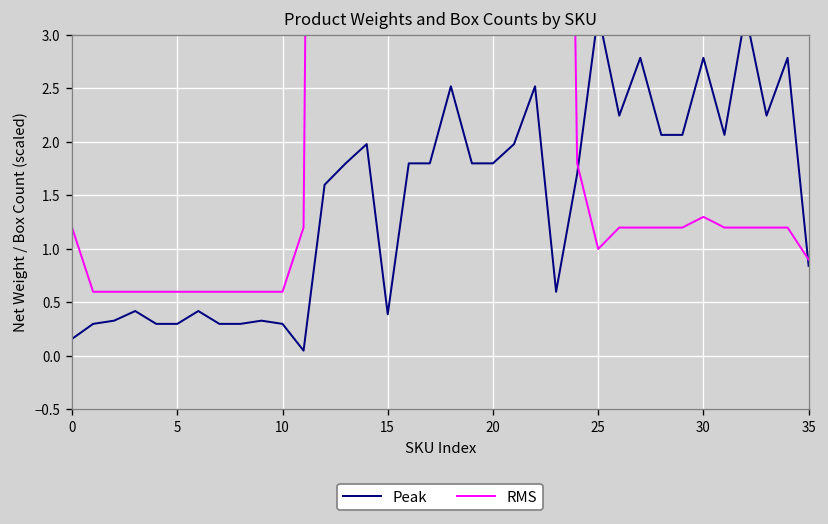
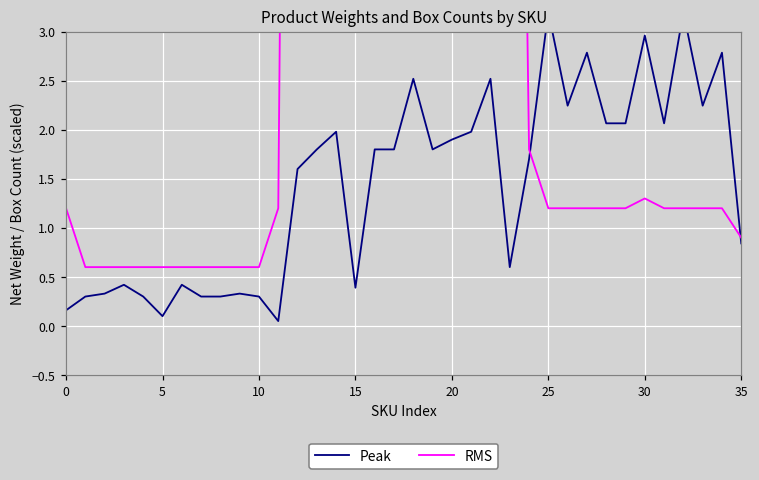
Peak, 5: 0.3 -> 0.1
Peak, 20: 1.8 -> 1.9
RMS, 25: 1.0 -> 1.2
Peak, 30: 2.8 -> 3.0
